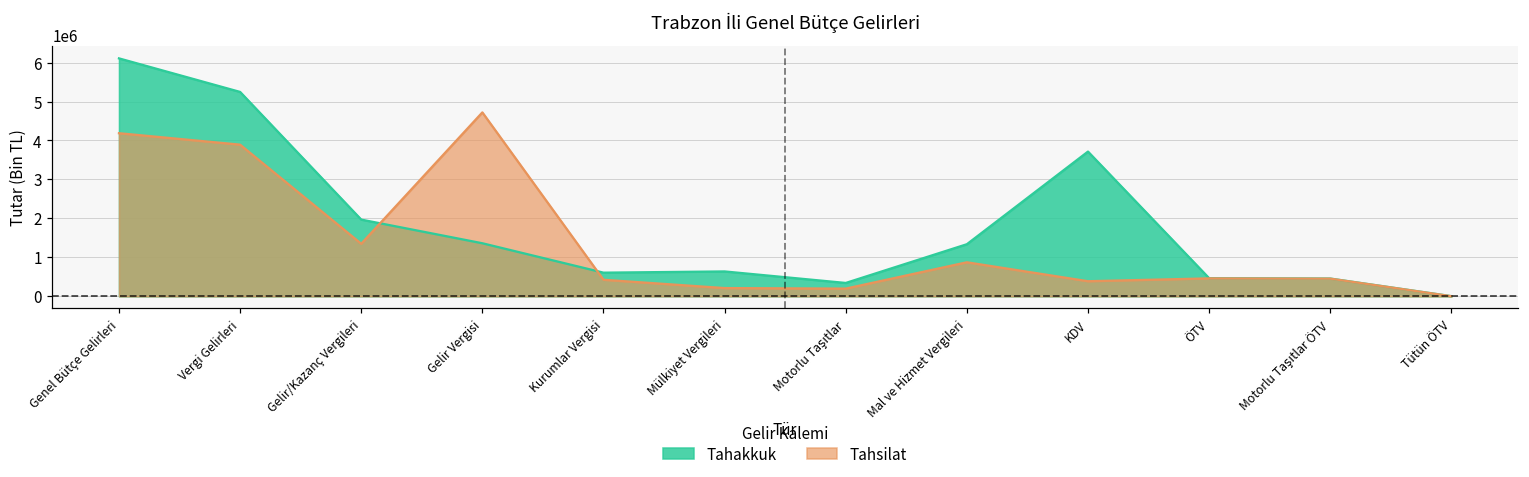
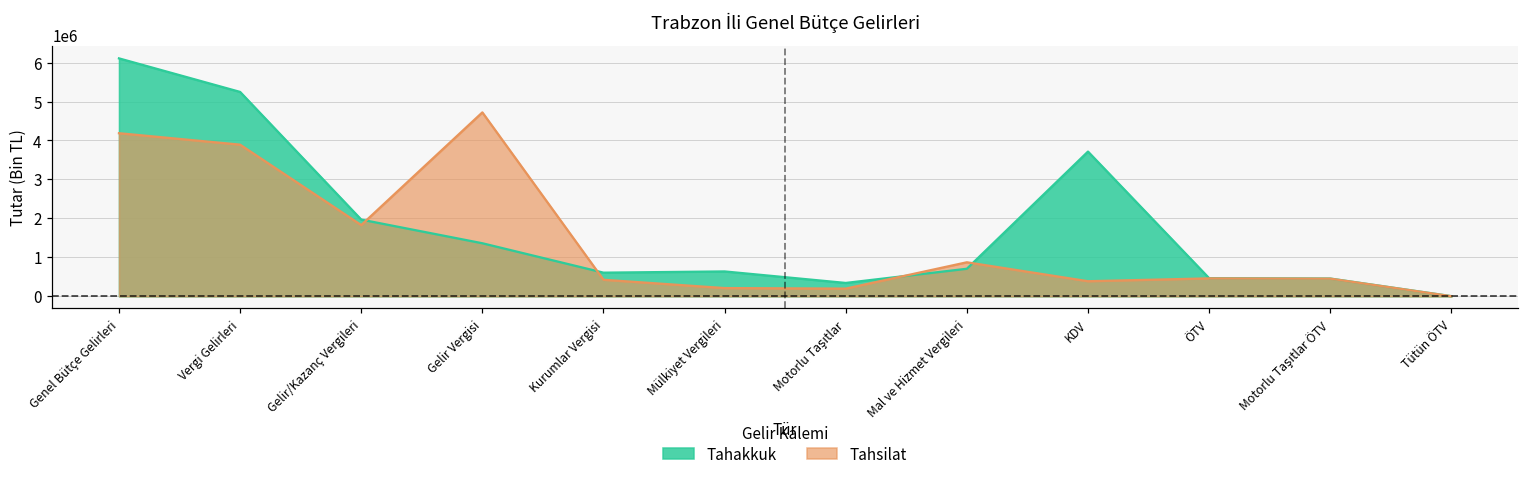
Tahsilat, Gelir/Kazanç Vergileri: 1300000 -> 1800000
Tahakkuk, Mal ve Hizmet Vergileri: 1300000 -> 700000
